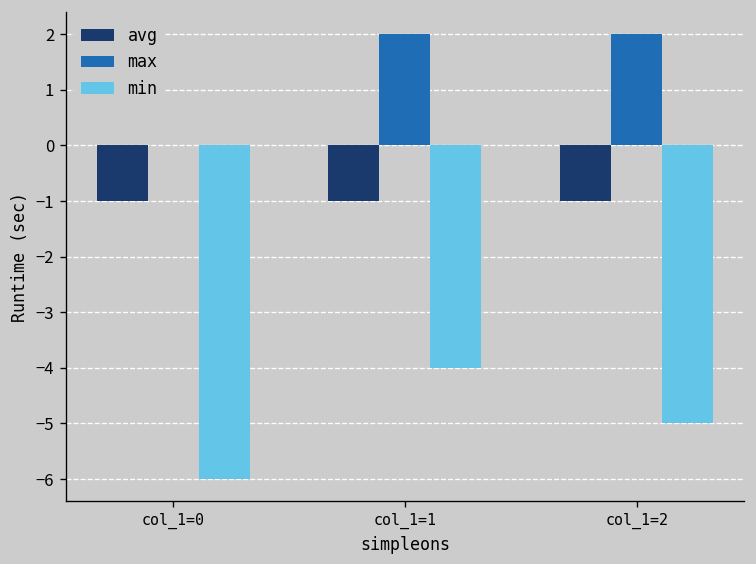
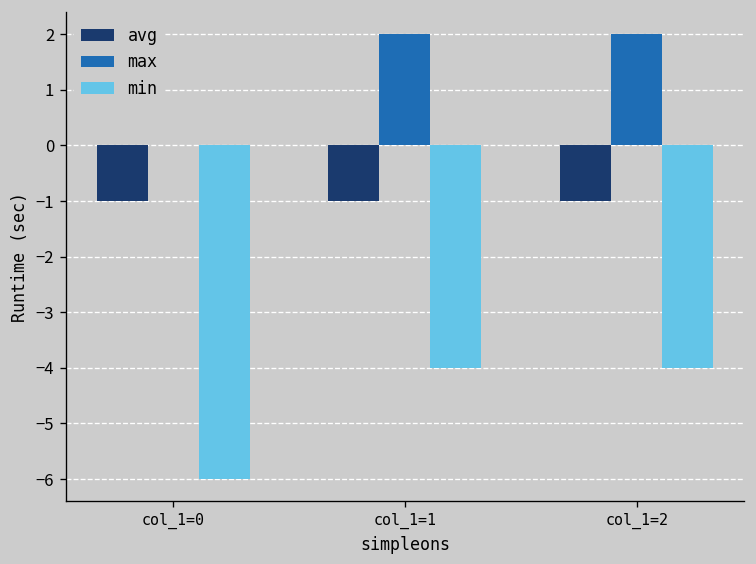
min, col_1=2: -5 -> -4
